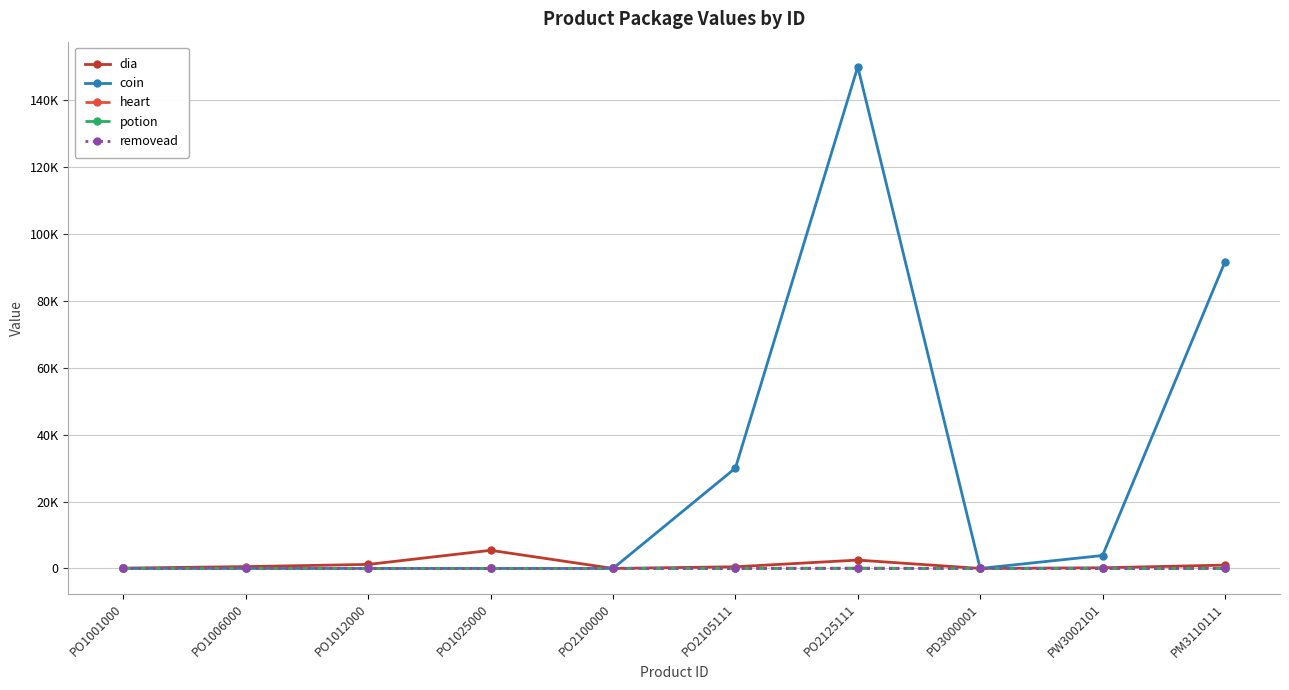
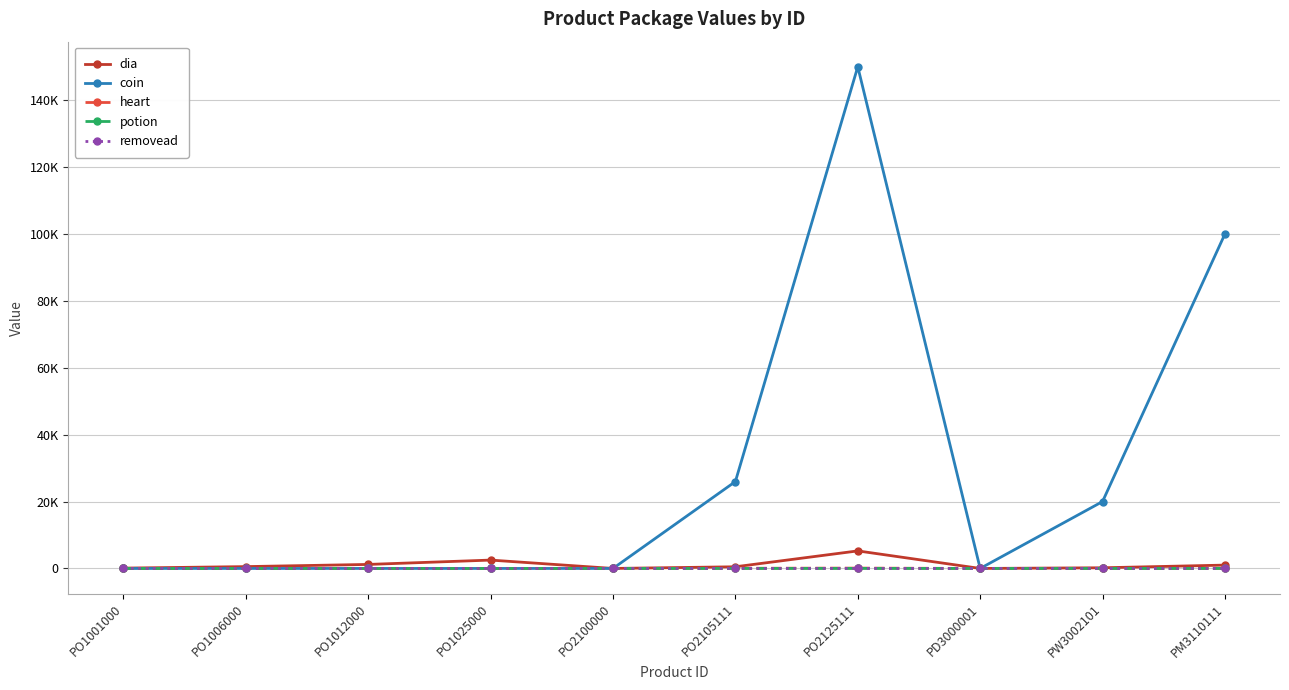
dia, PO1025000: 5000 -> 3000
coin, PO2105111: 30000 -> 26000
dia, PO2125111: 3000 -> 5000
coin, PW3002101: 4000 -> 20000
coin, PM3110111: 92000 -> 100000
